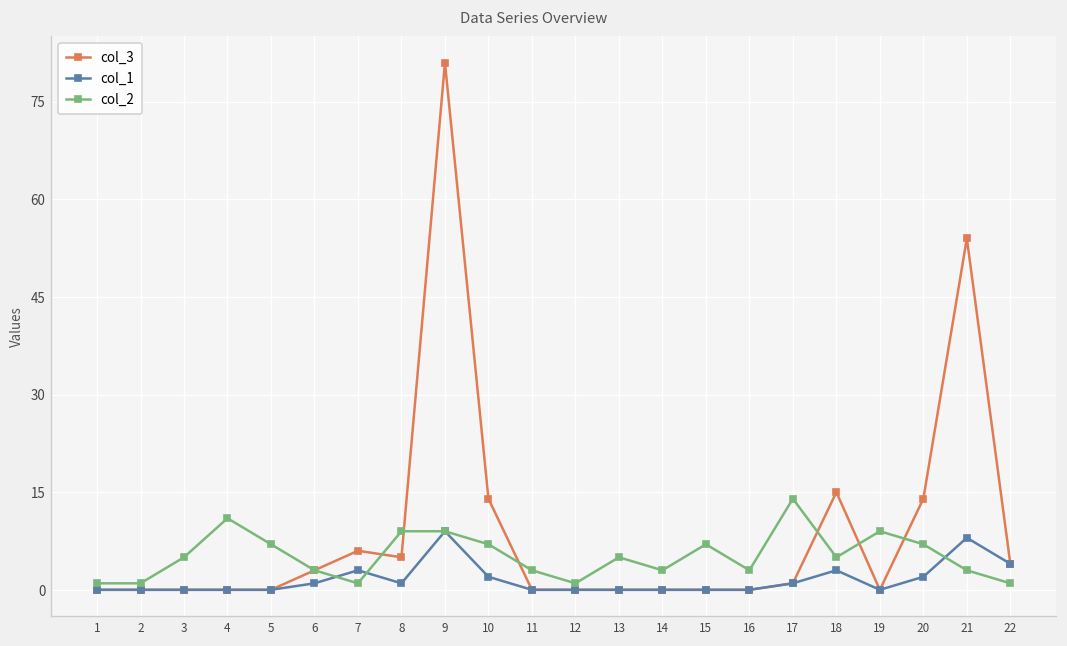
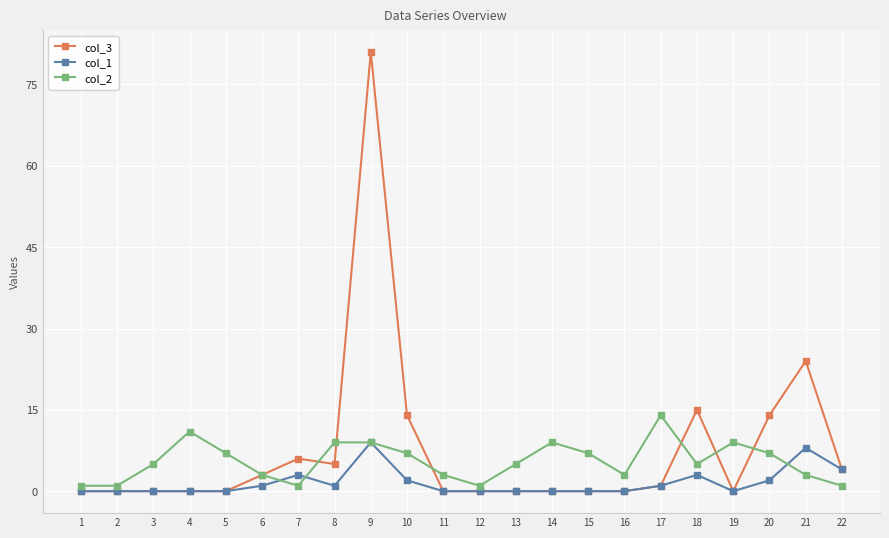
col_2, 14: 3 -> 9
col_3, 21: 54 -> 24
